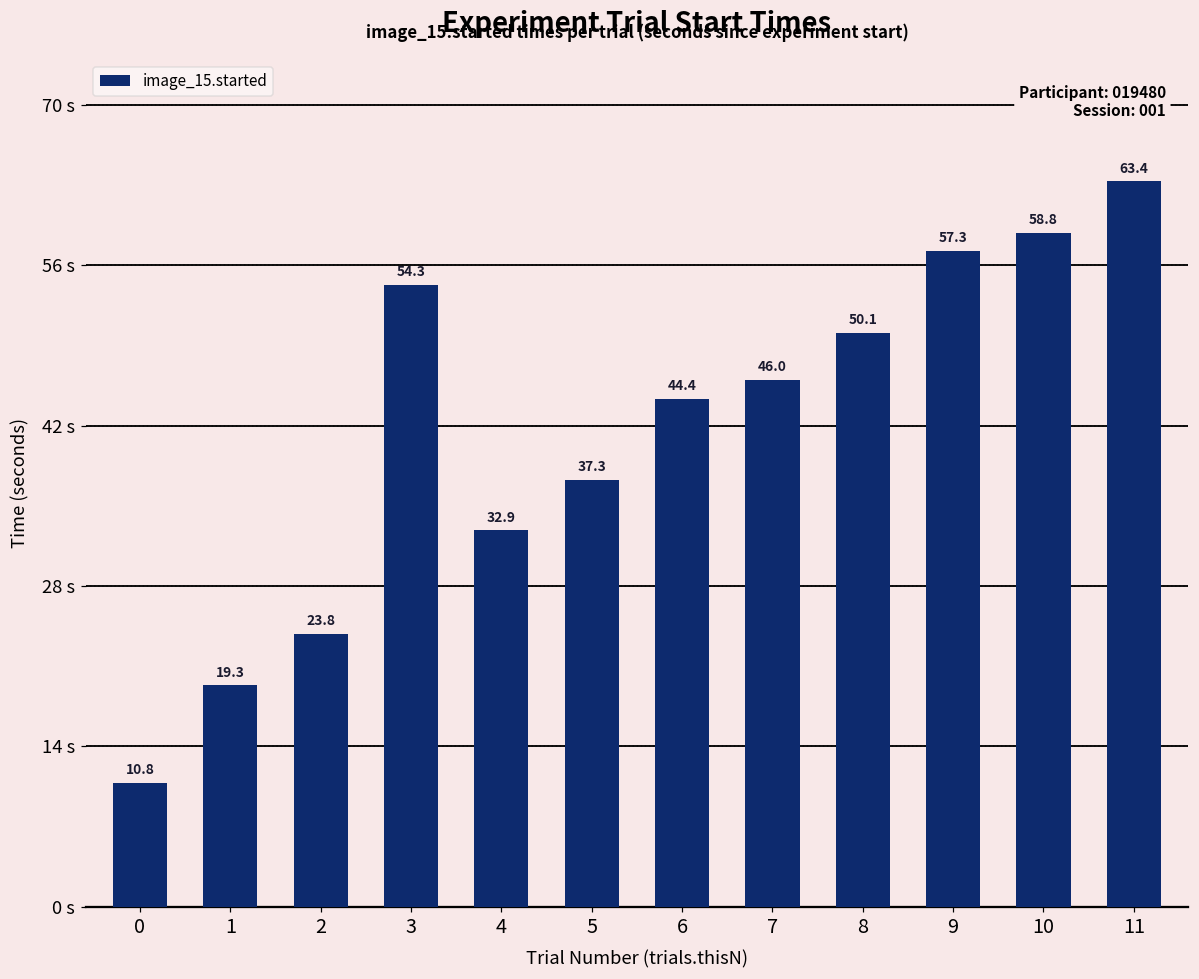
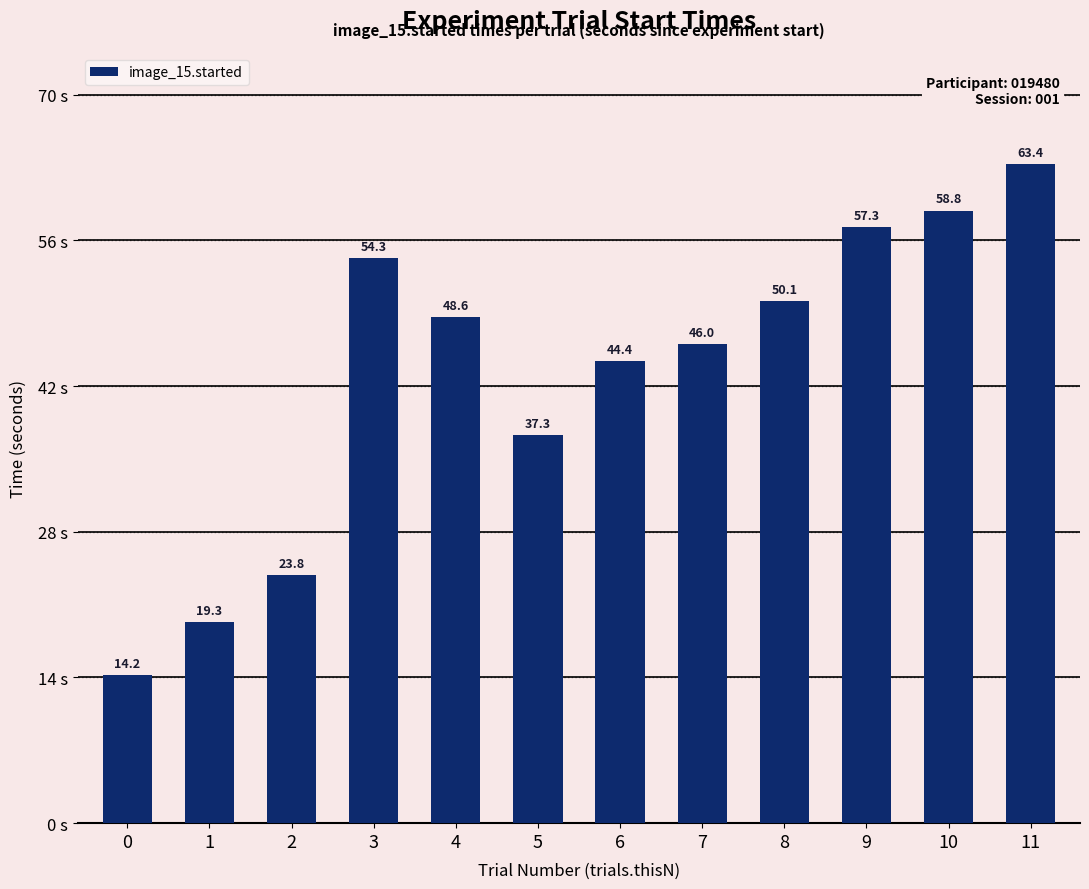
0: 10.8 -> 14.2
4: 32.9 -> 48.6
